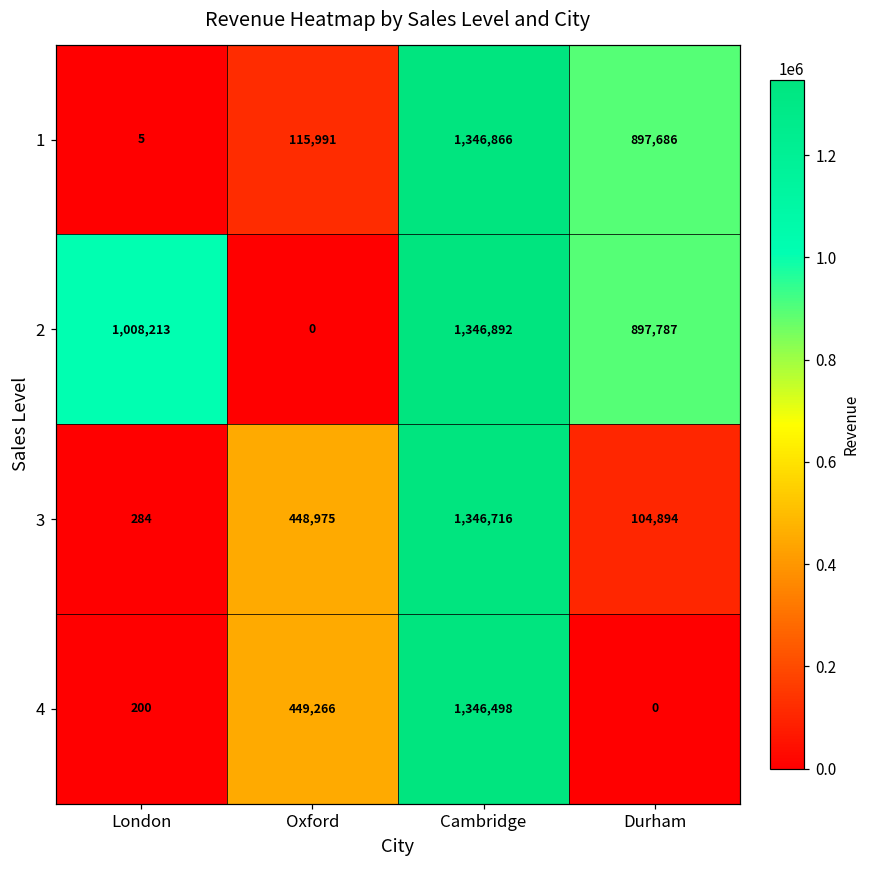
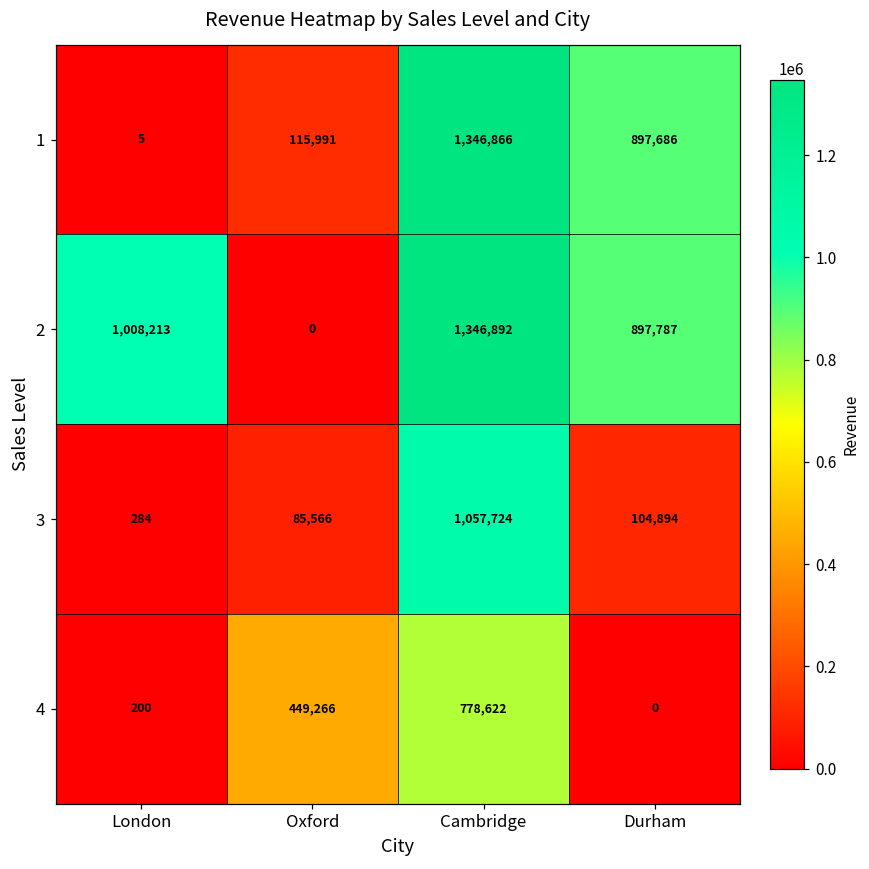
3, Oxford: 448,975 -> 85,566
3, Cambridge: 1,346,716 -> 1,057,724
4, Cambridge: 1,346,498 -> 778,622
